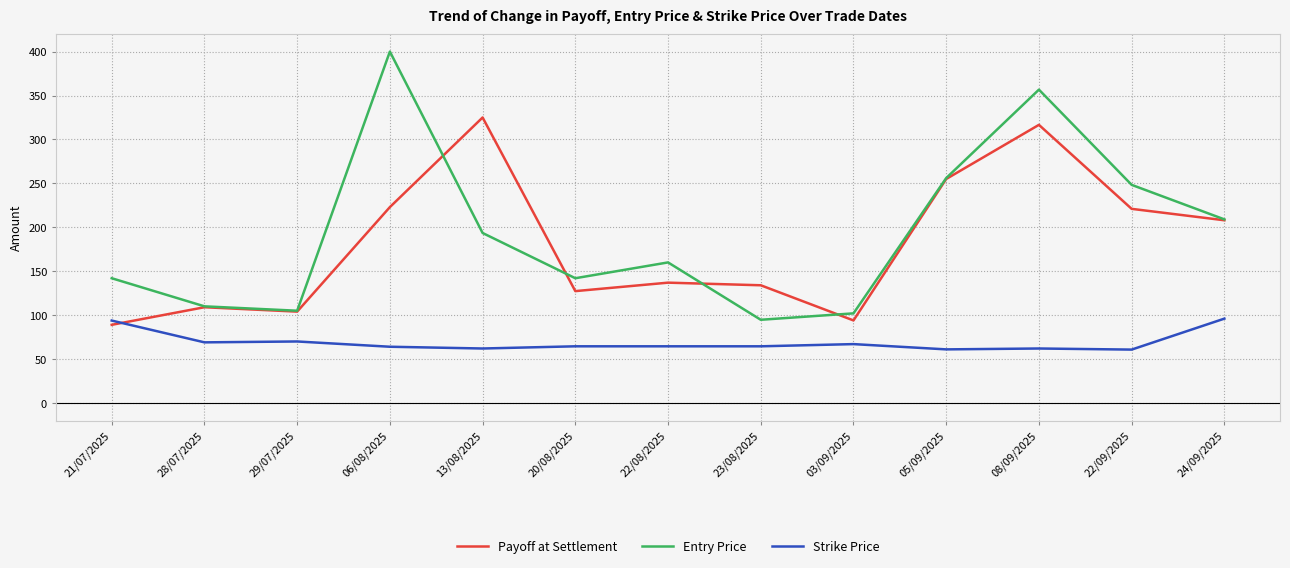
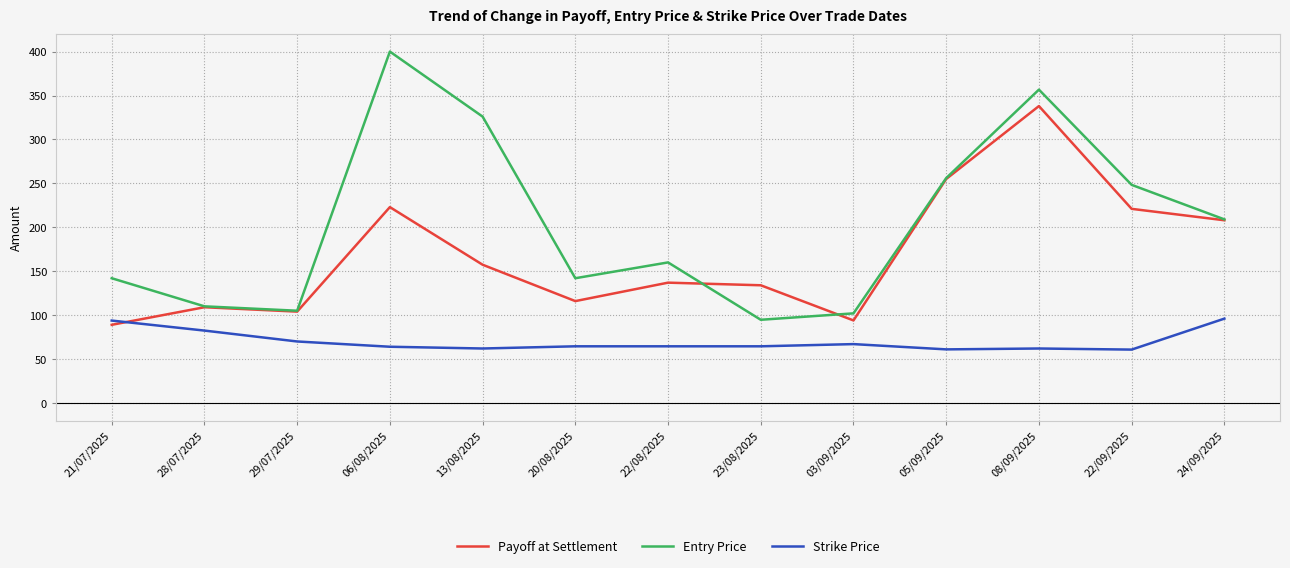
Strike Price, 28/07/2025: 70 -> 80
Payoff at Settlement, 13/08/2025: 320 -> 160
Entry Price, 13/08/2025: 190 -> 330
Payoff at Settlement, 20/08/2025: 130 -> 120
Payoff at Settlement, 08/09/2025: 320 -> 340
